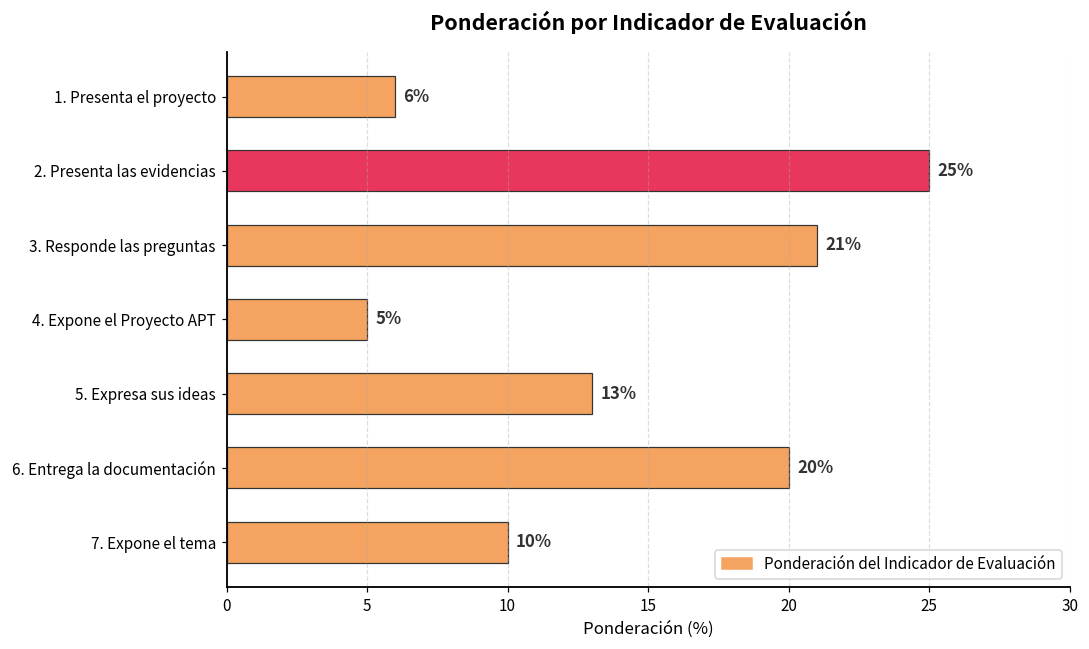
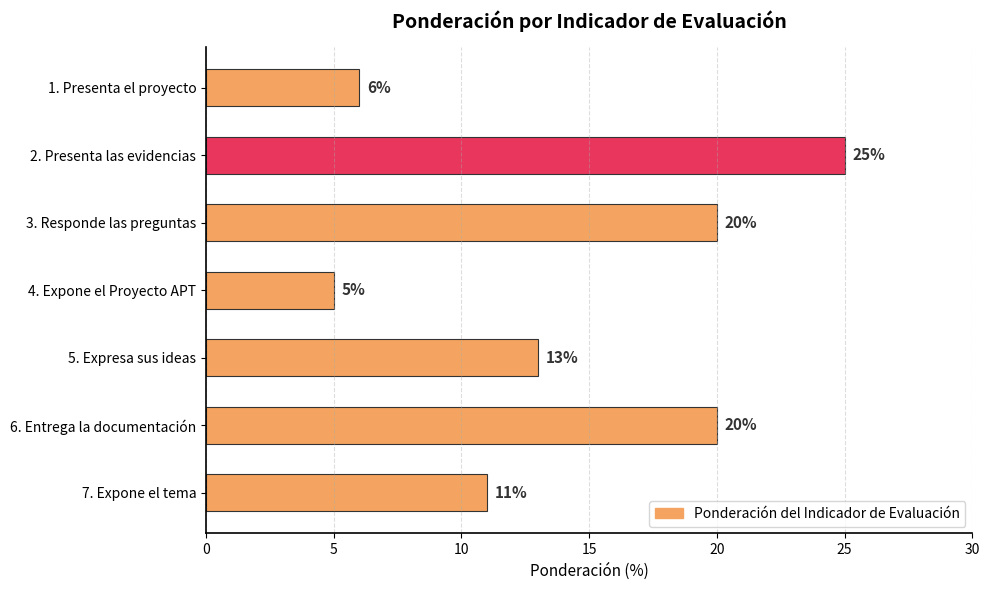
3. Responde las preguntas: 21% -> 20%
7. Expone el tema: 10% -> 11%
